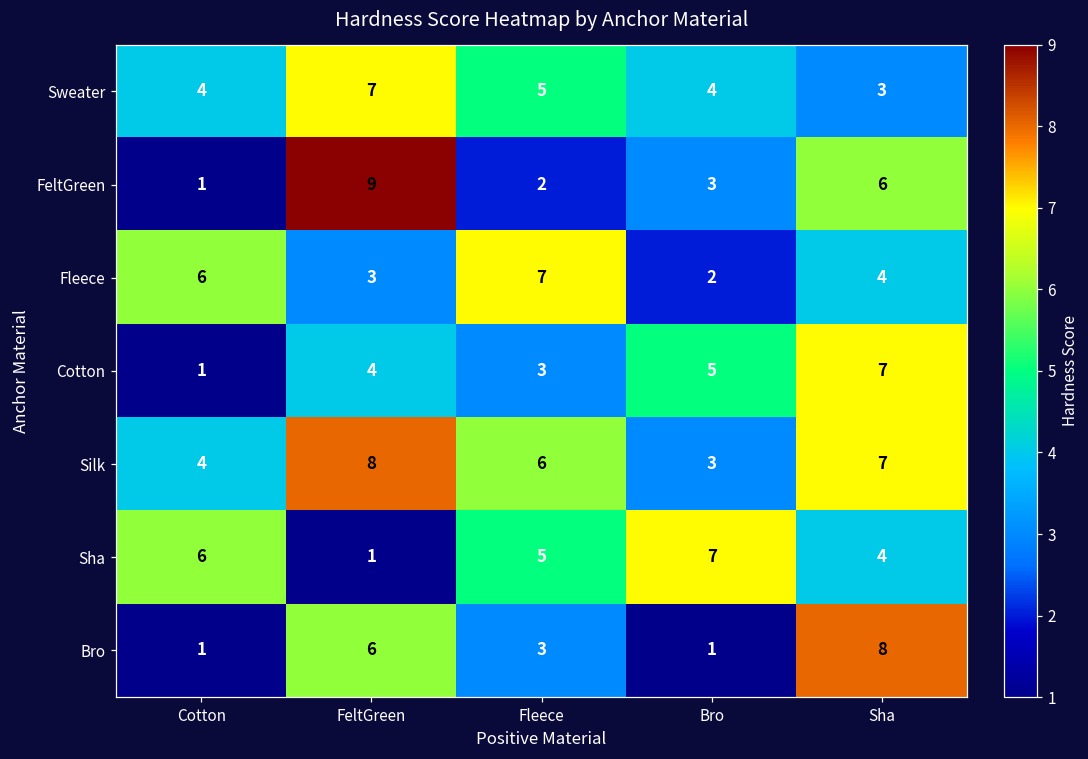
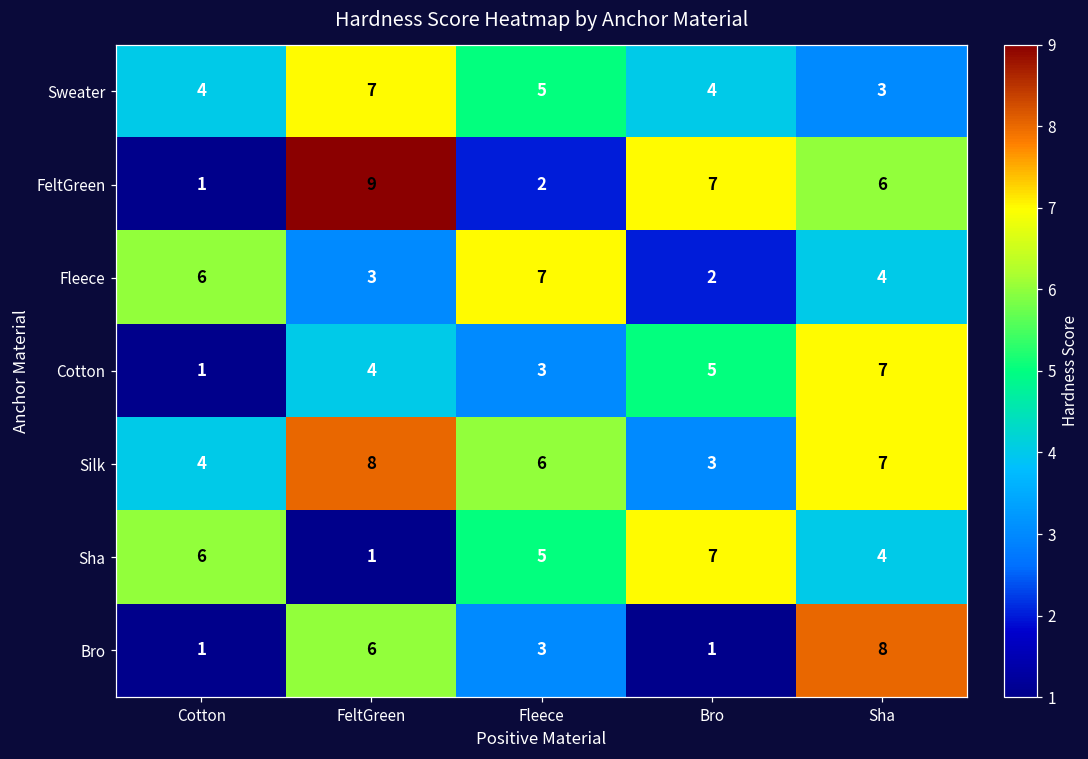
FeltGreen, Bro: 3 -> 7
